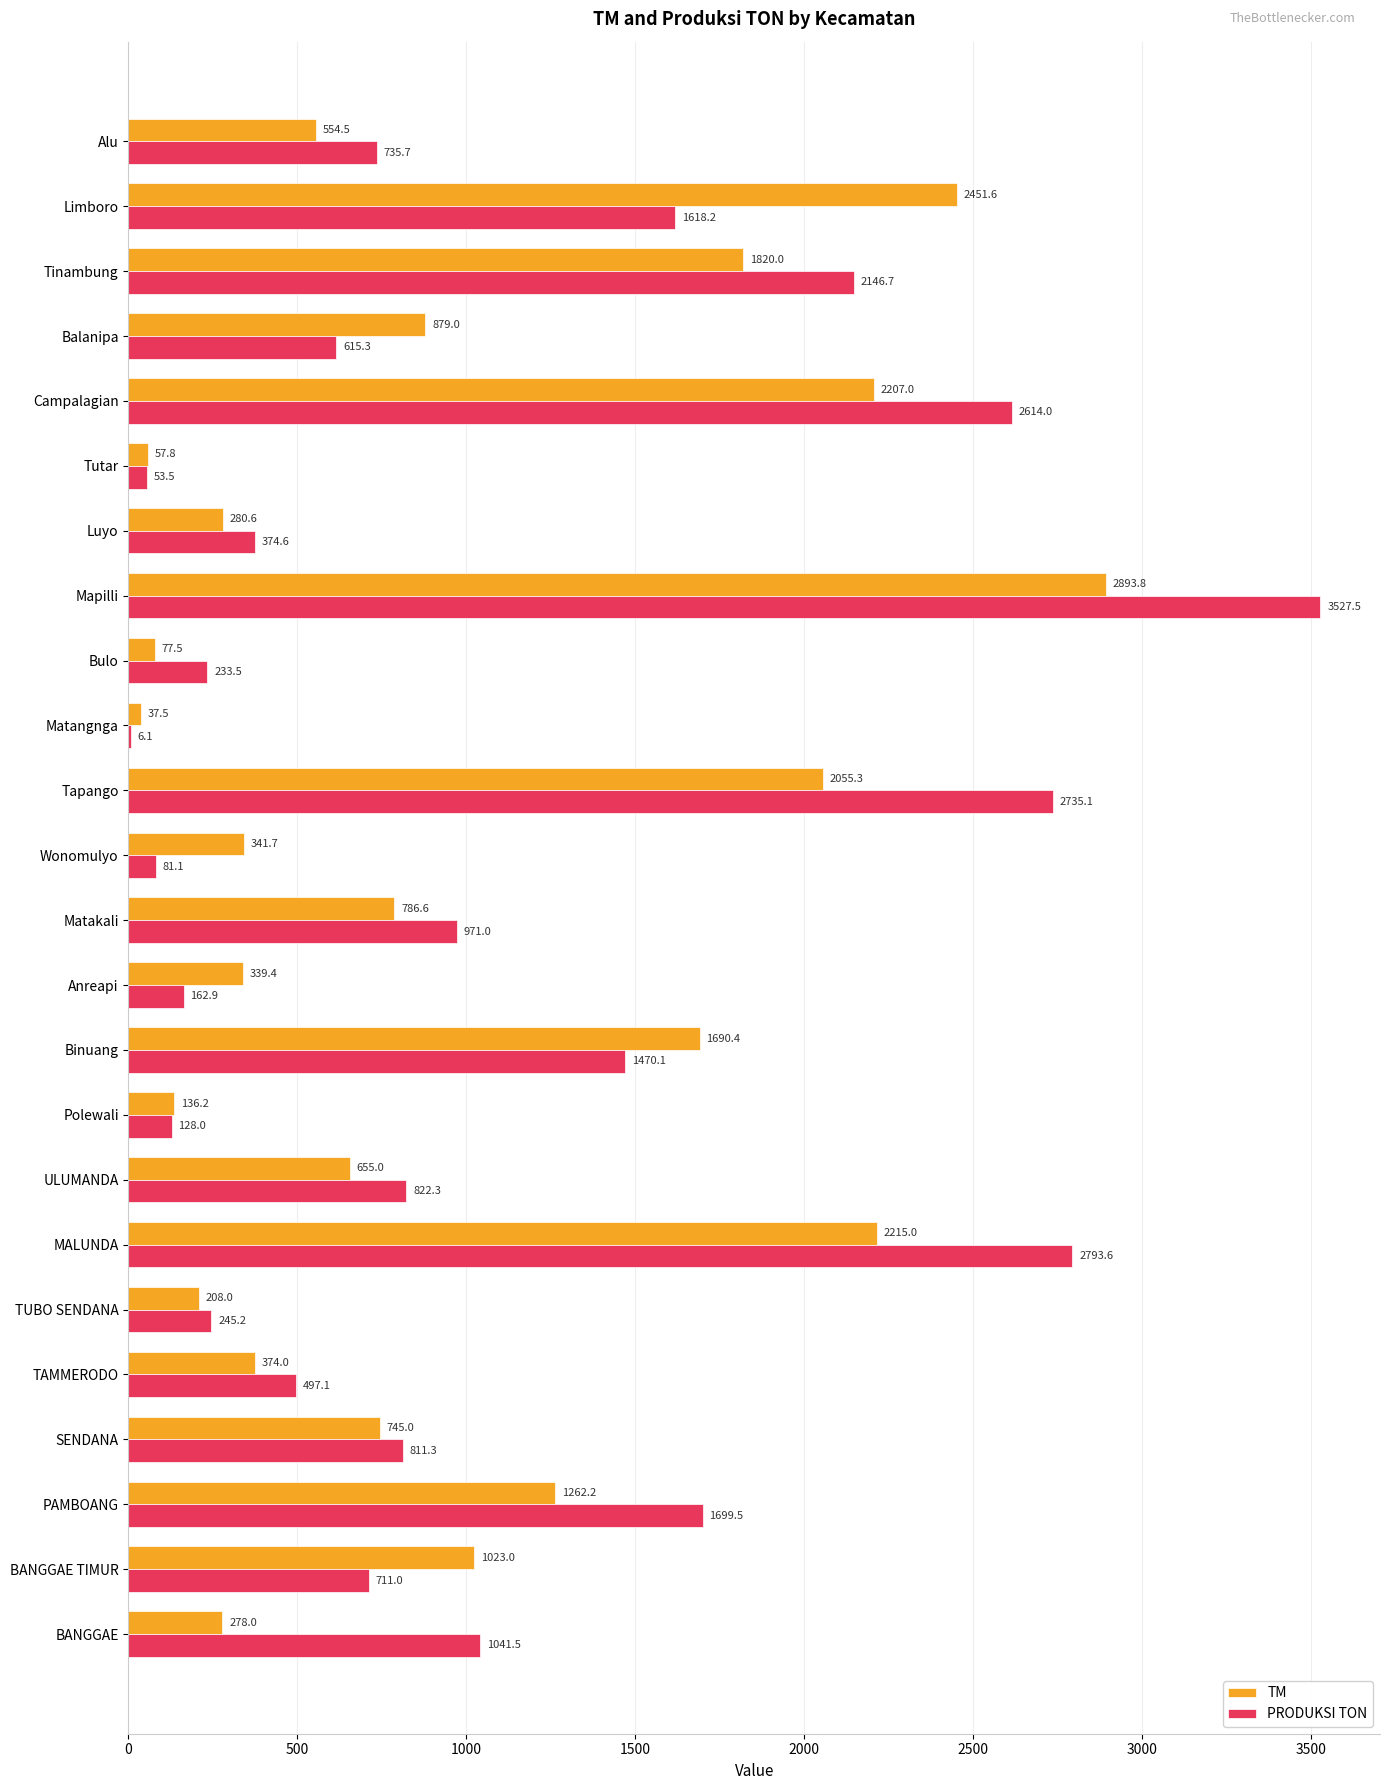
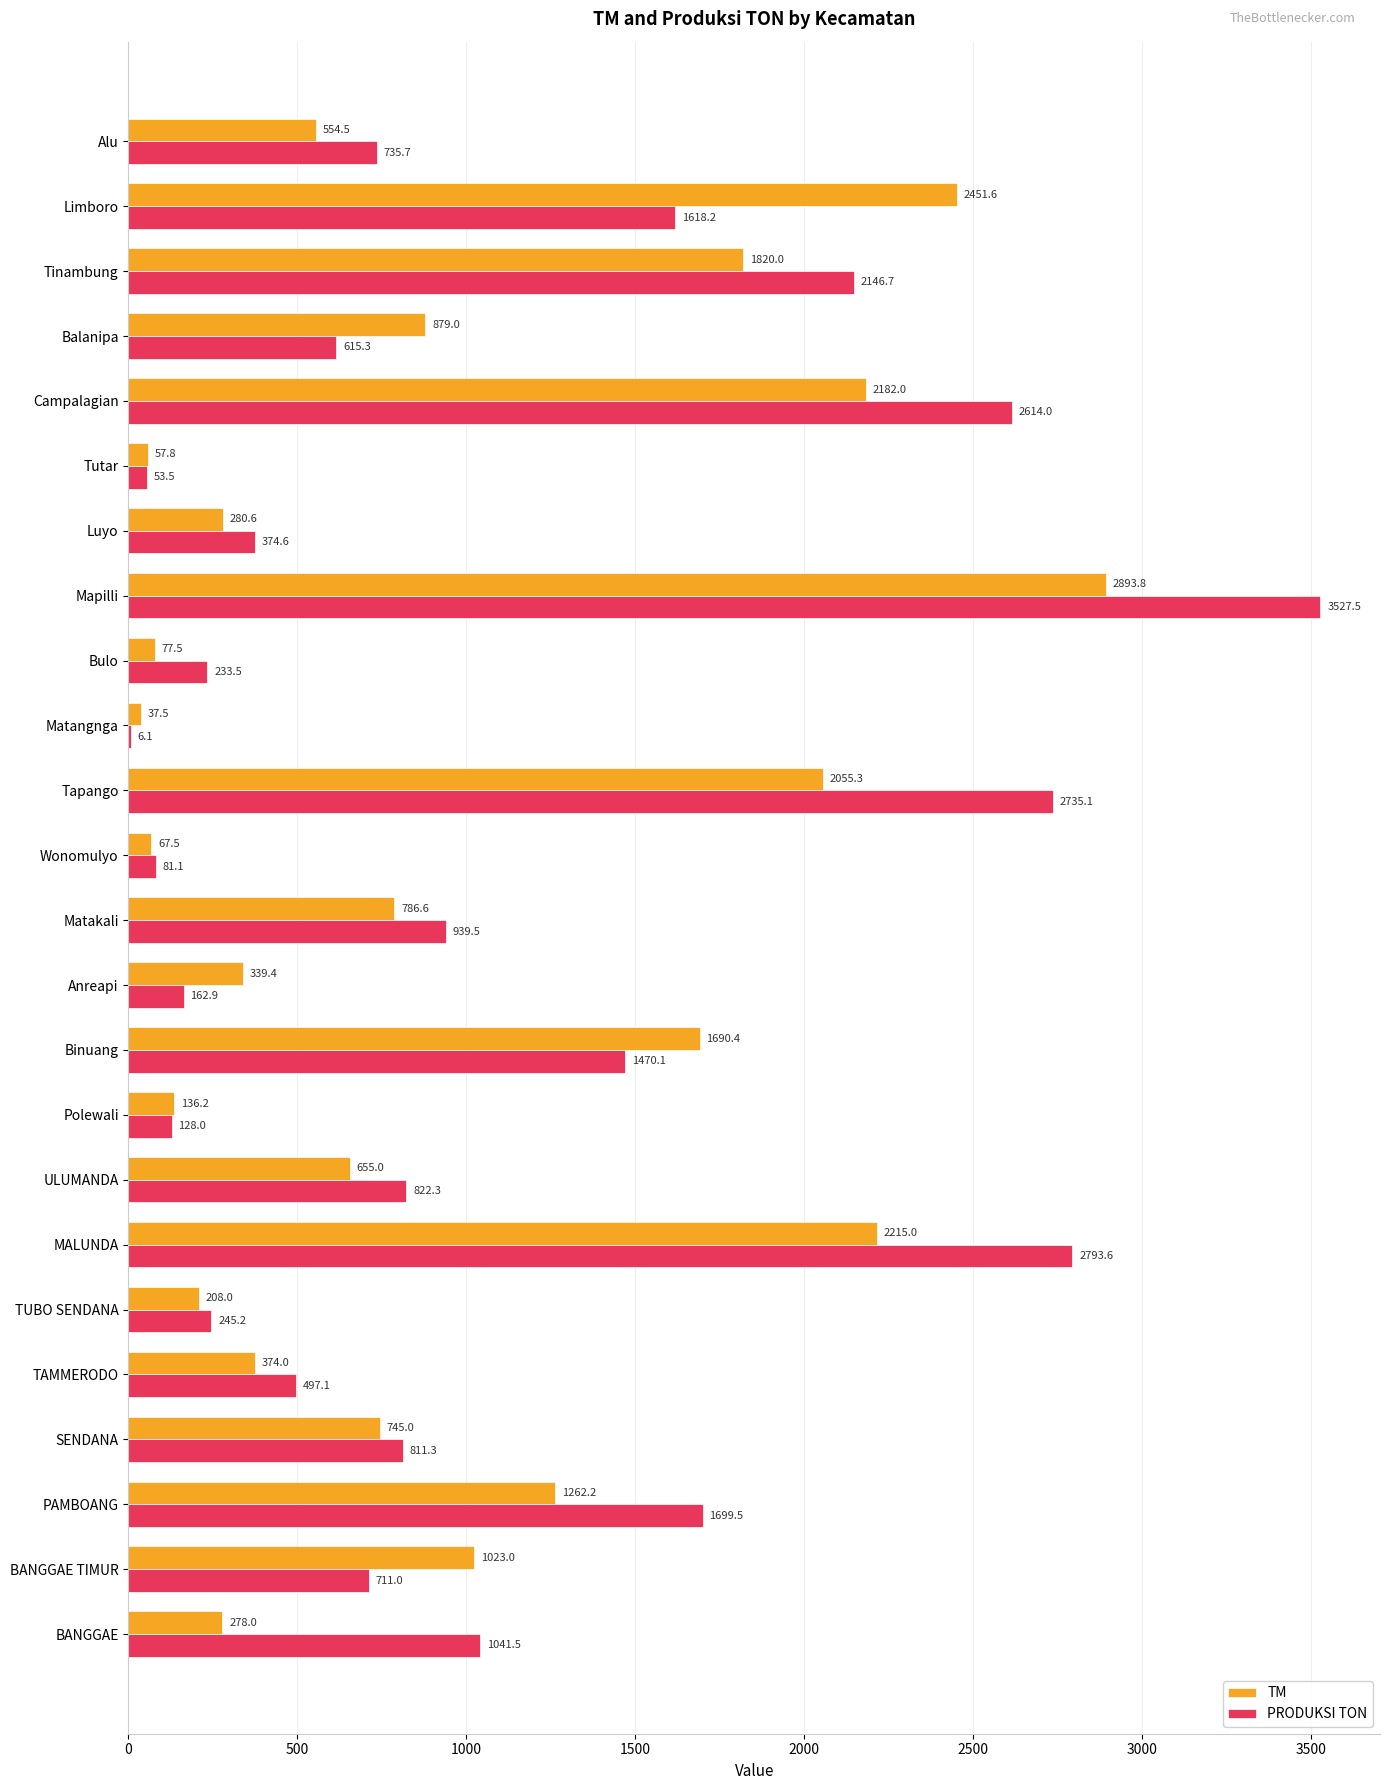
TM, Campalagian: 2207.0 -> 2182.0
TM, Wonomulyo: 341.7 -> 67.5
PRODUKSI TON, Matakali: 971.0 -> 939.5
